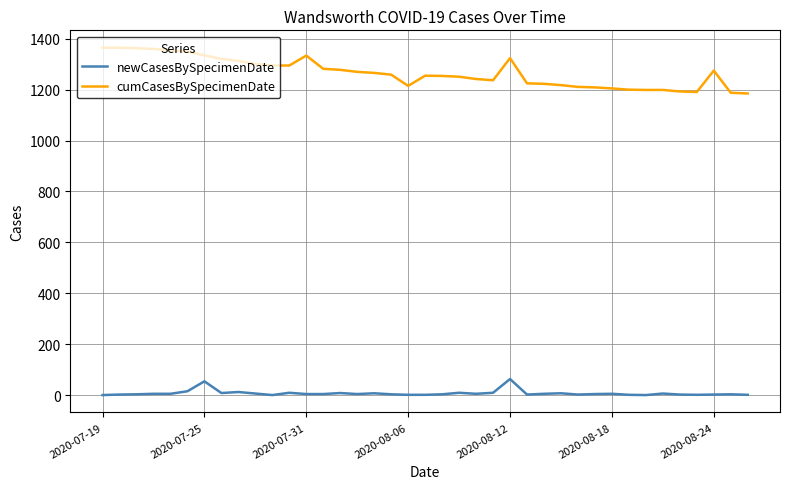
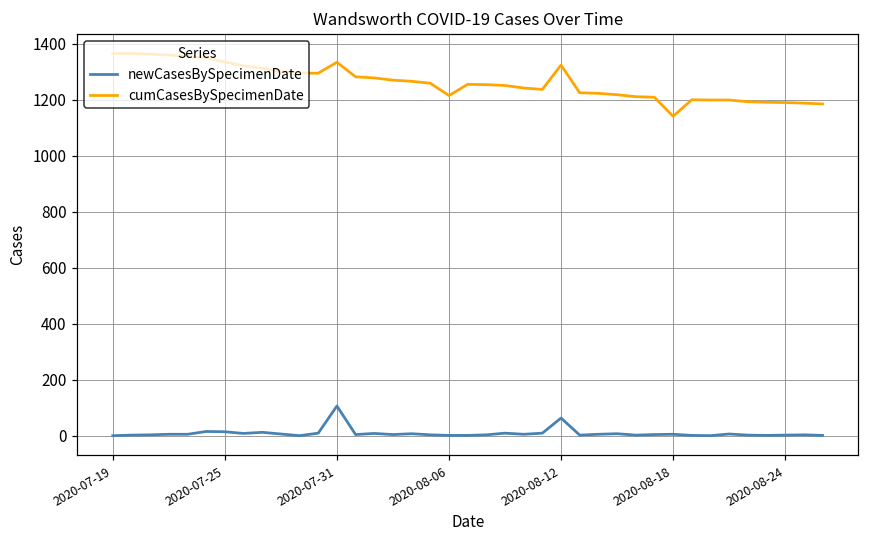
newCasesBySpecimenDate, 2020-07-25: 50 -> 10
newCasesBySpecimenDate, 2020-07-31: 0 -> 110
cumCasesBySpecimenDate, 2020-08-18: 1210 -> 1140
cumCasesBySpecimenDate, 2020-08-24: 1280 -> 1190
